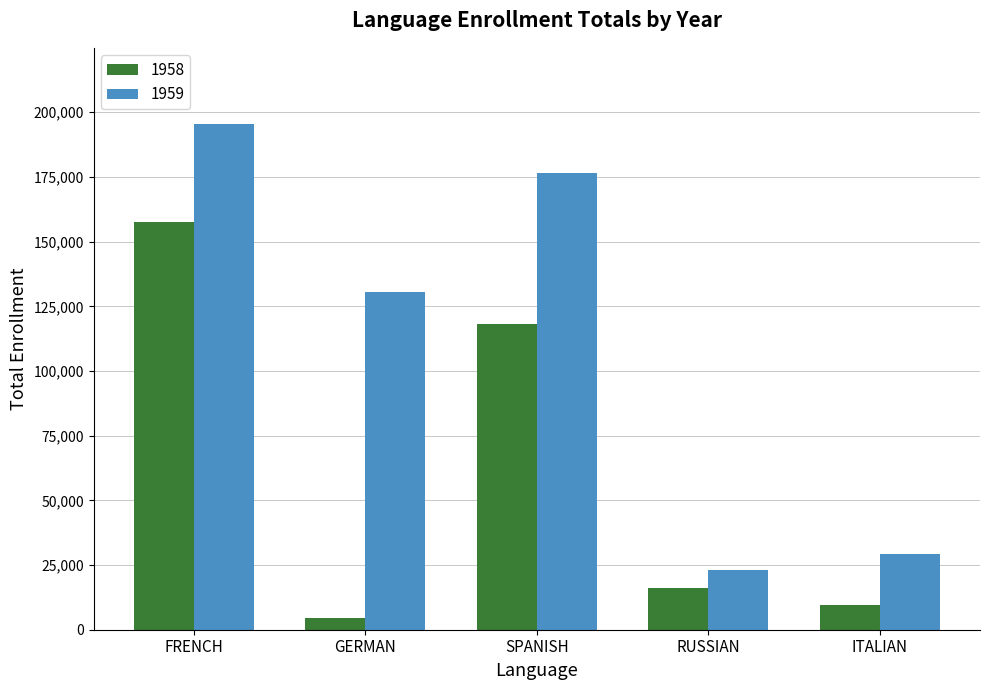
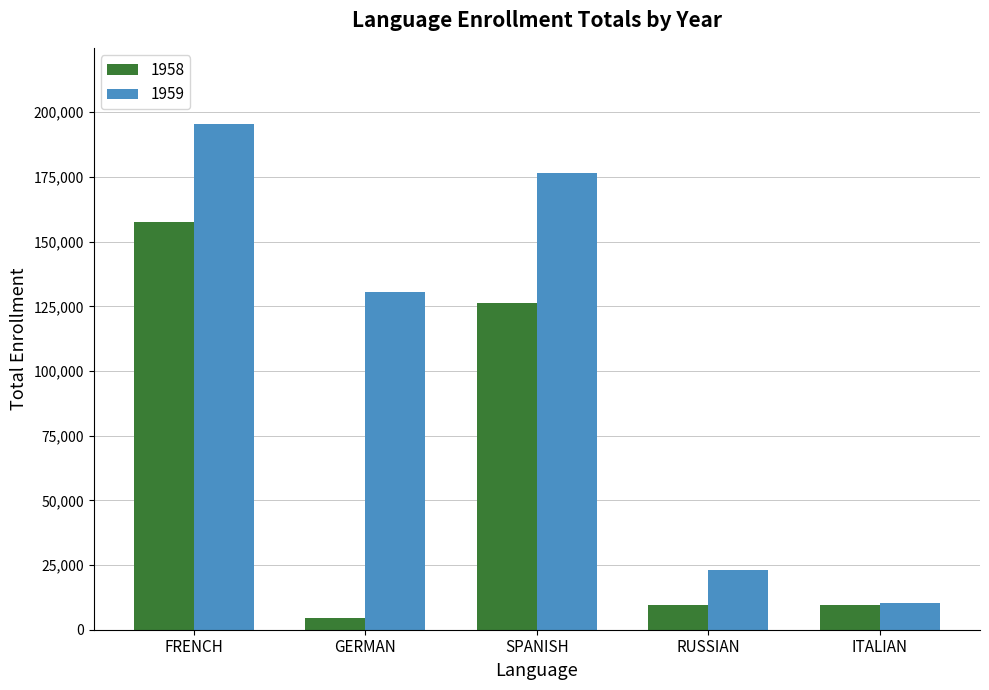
1958, SPANISH: 118,000 -> 126,000
1958, RUSSIAN: 16,000 -> 9,000
1959, ITALIAN: 29,000 -> 10,000
